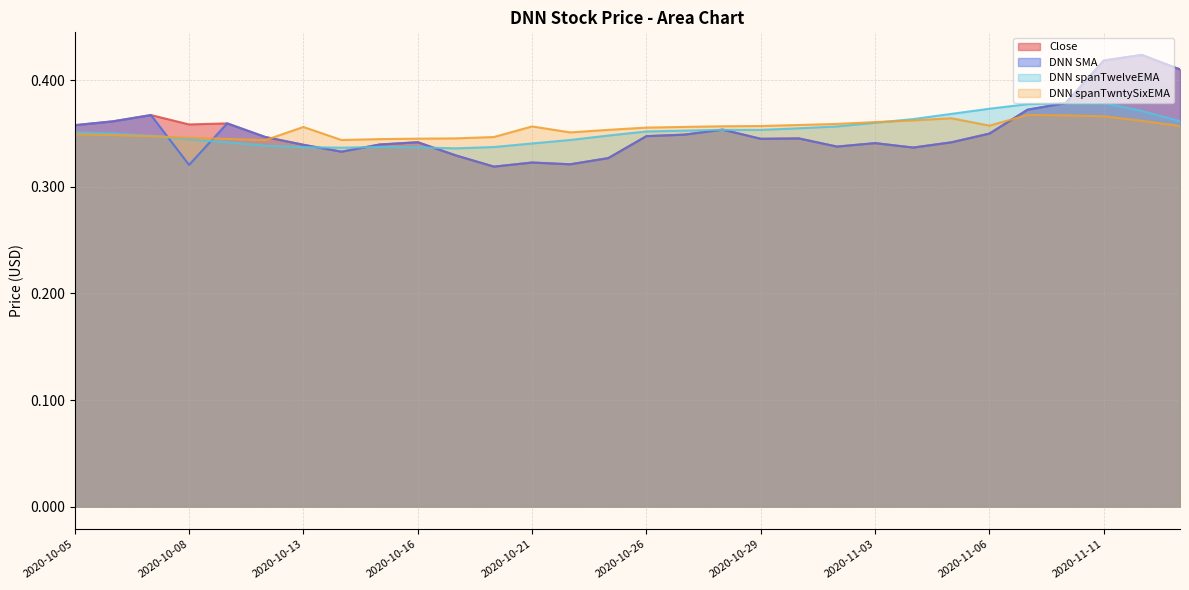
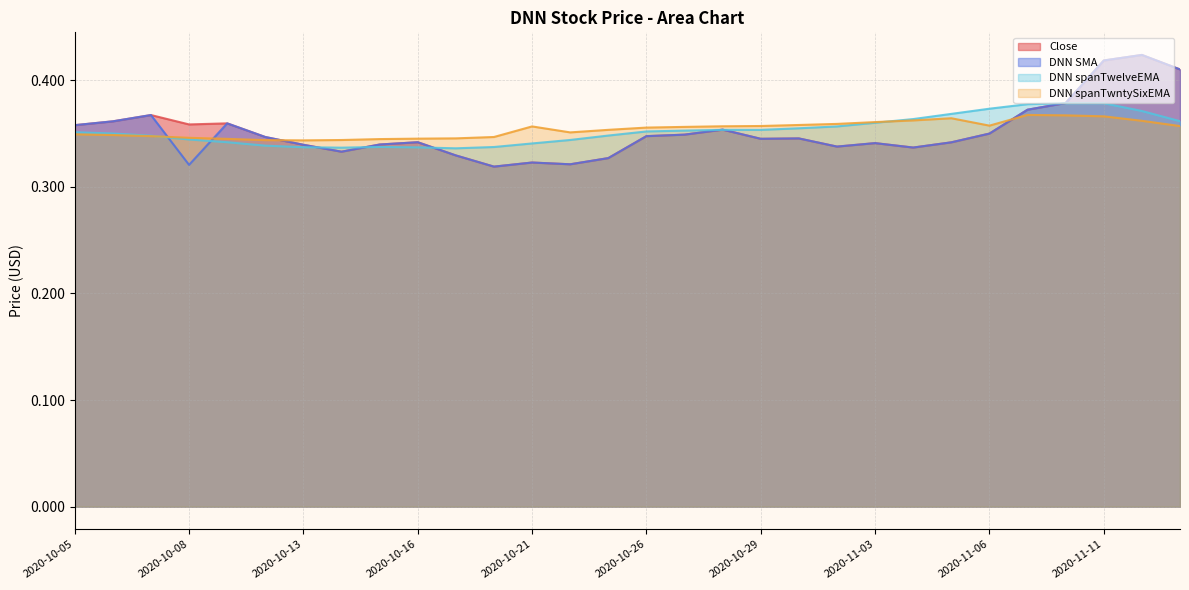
DNN spanTwntySixEMA, 2020-10-13: 0.356 -> 0.344
